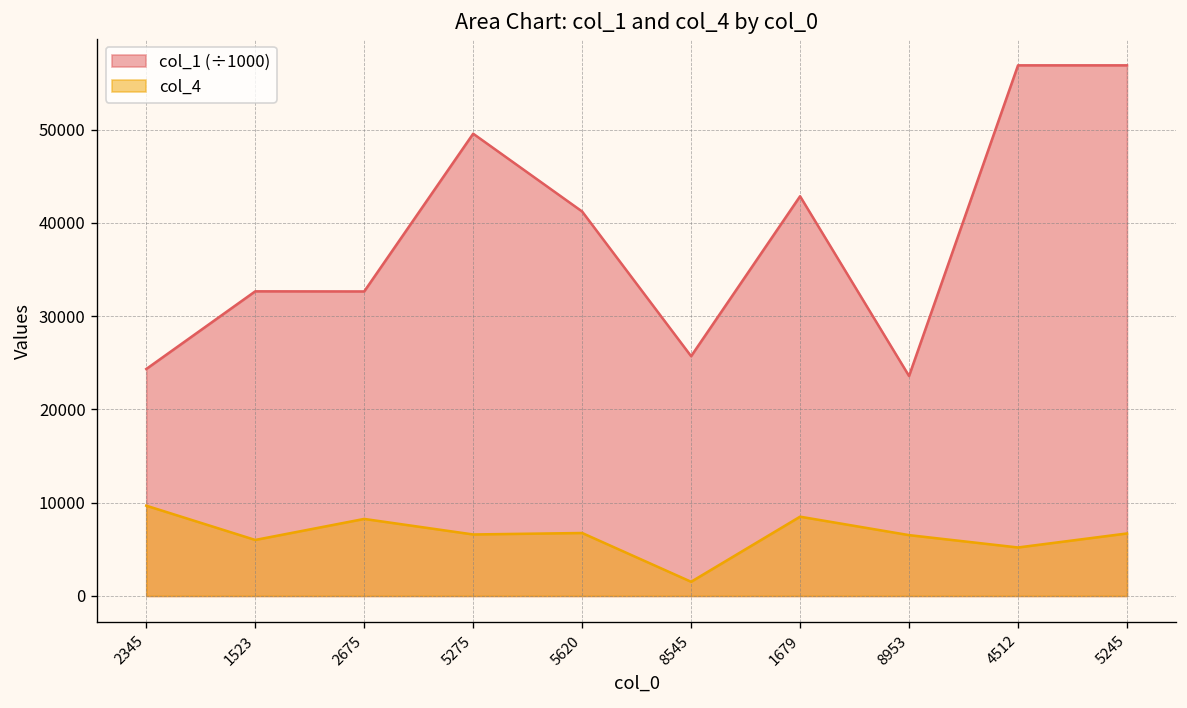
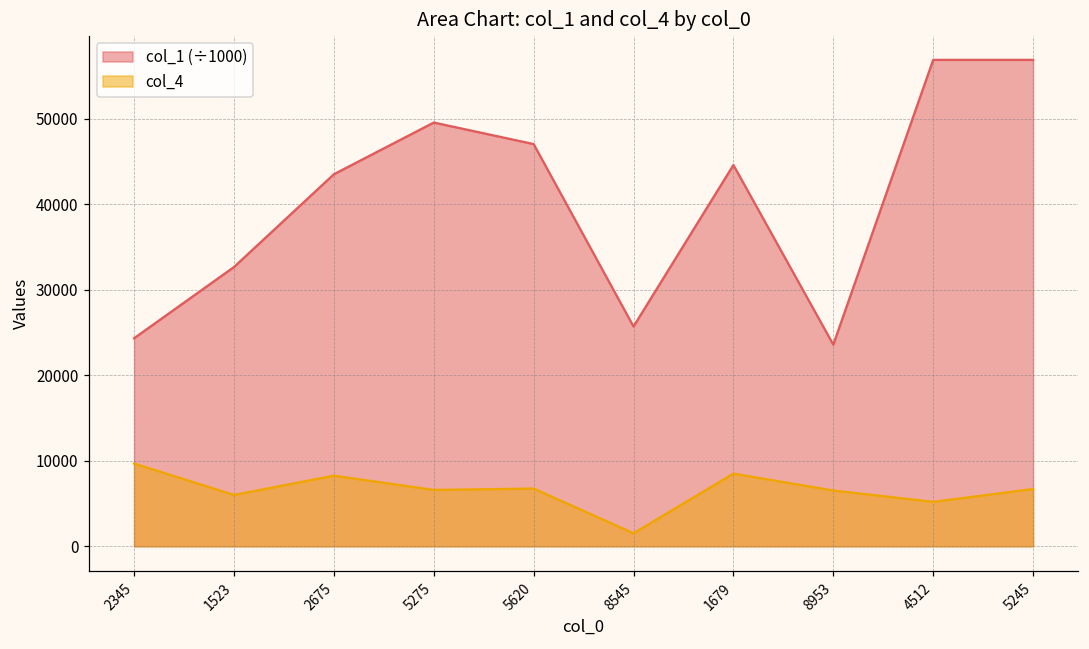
col_1 (÷1000), 2675: 33000 -> 44000
col_1 (÷1000), 5620: 41000 -> 47000
col_1 (÷1000), 1679: 43000 -> 45000
